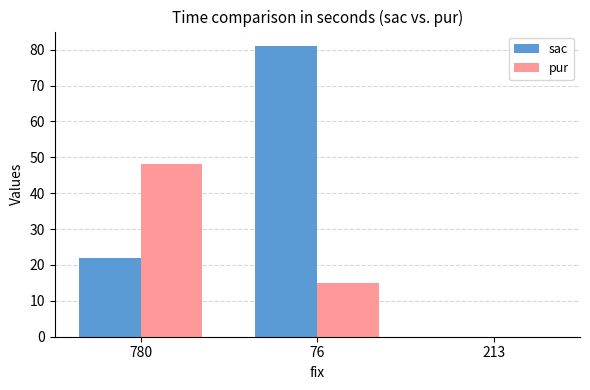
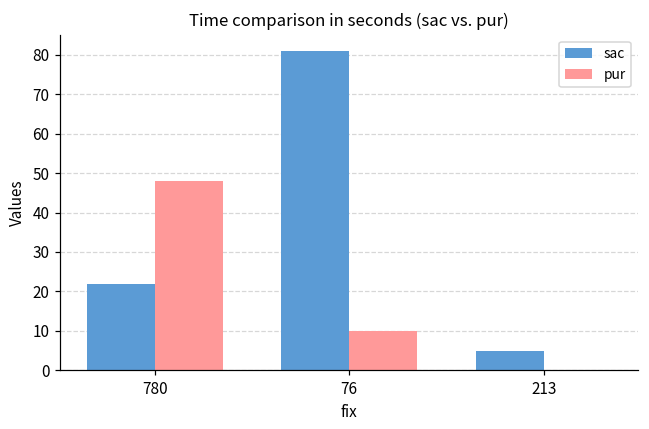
pur, 76: 15 -> 10
sac, 213: 0 -> 5
